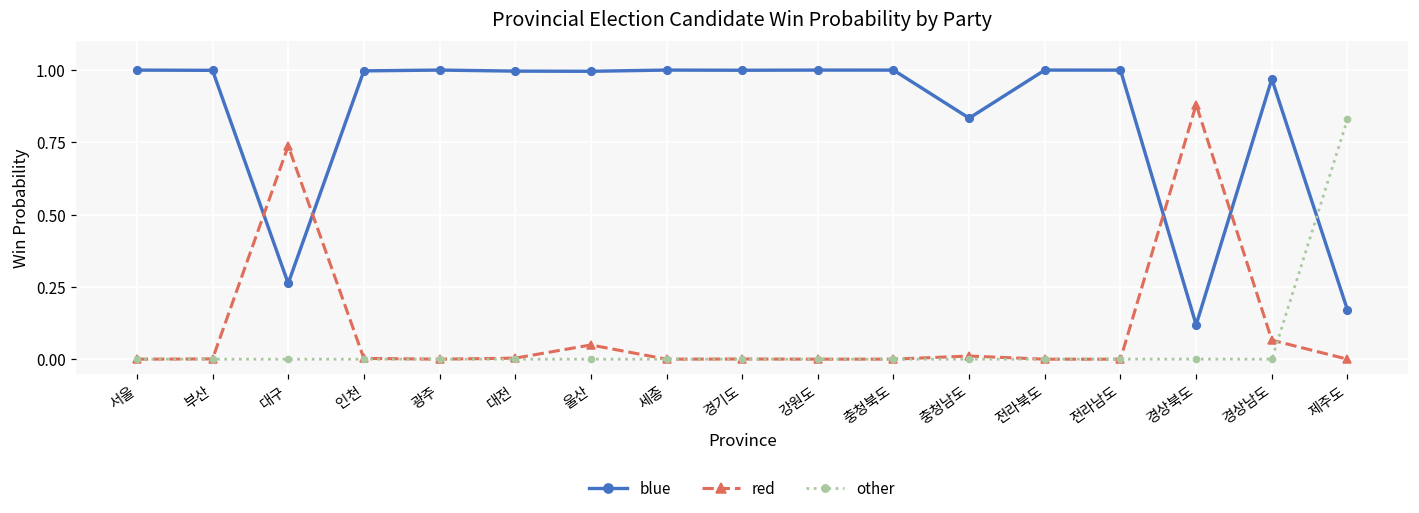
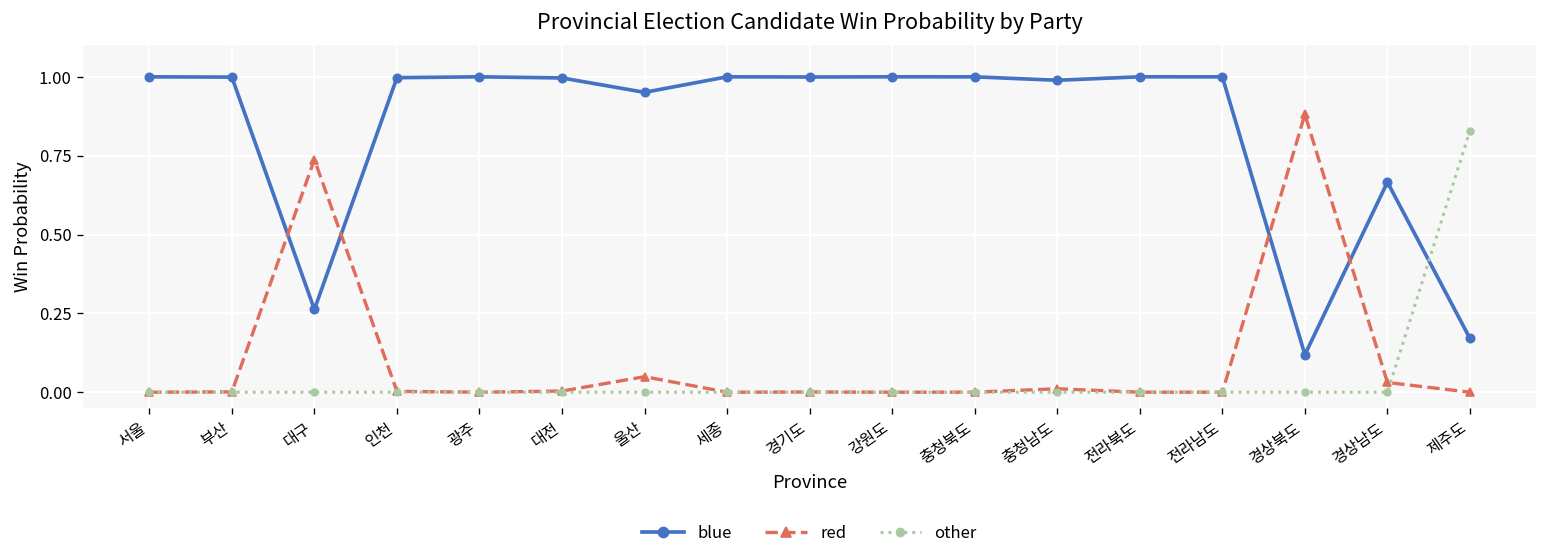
blue, 울산: 1.00 -> 0.95
blue, 충청남도: 0.83 -> 0.99
blue, 경상남도: 0.97 -> 0.67
red, 경상남도: 0.07 -> 0.03
